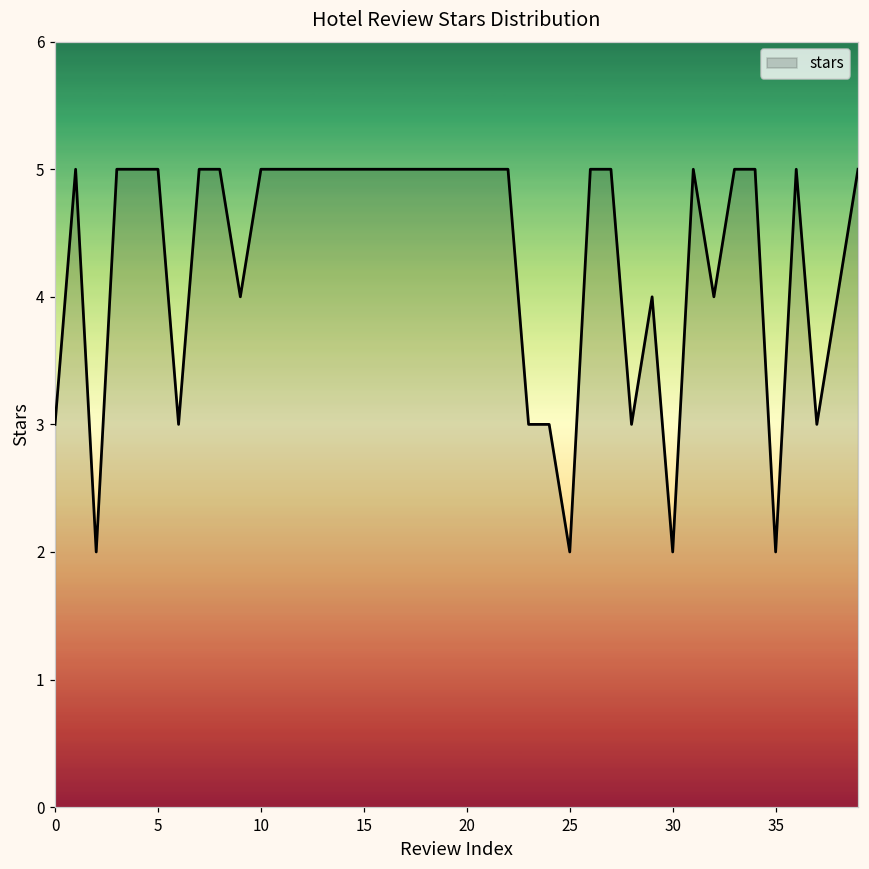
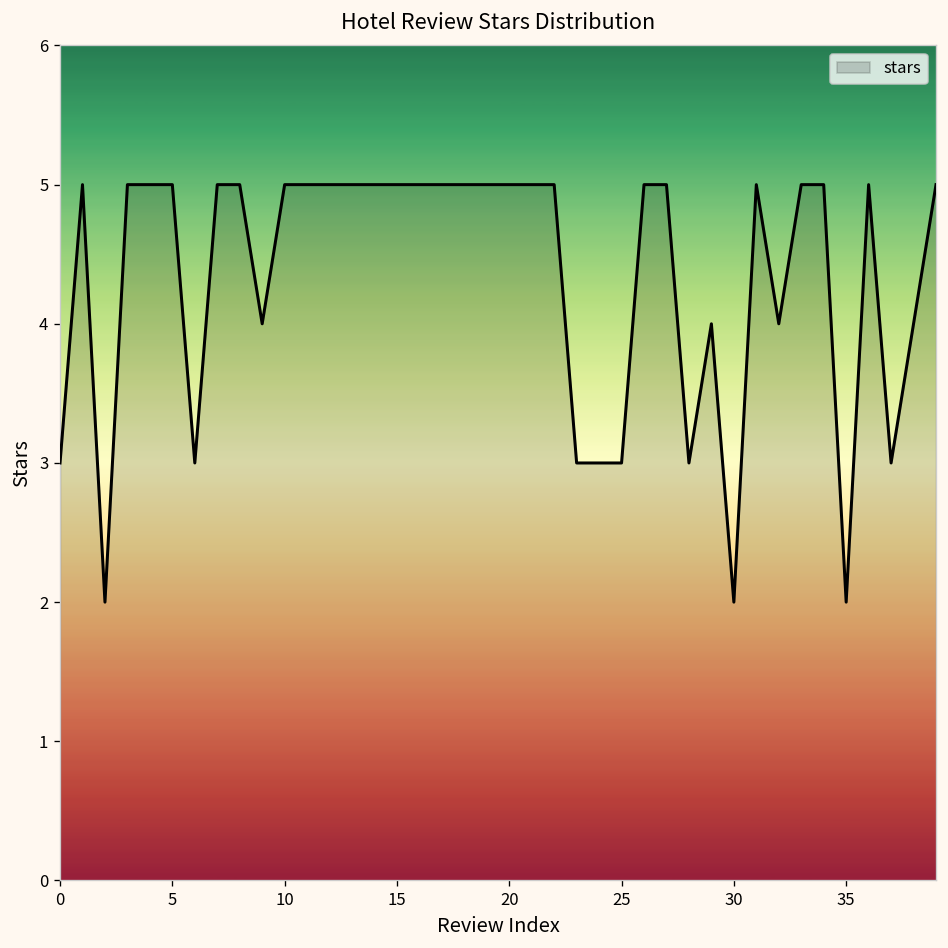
25: 2 -> 3
